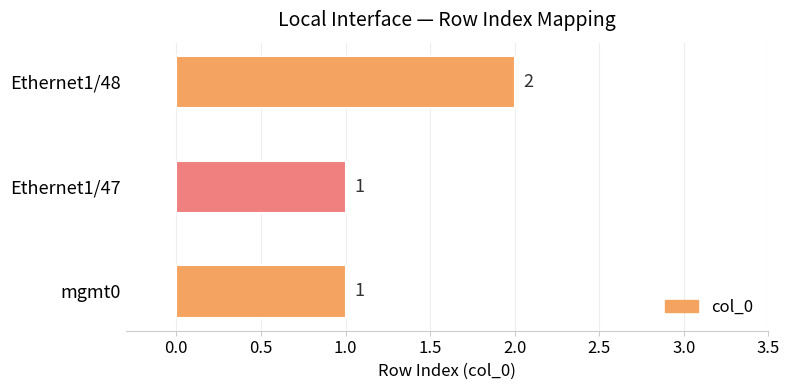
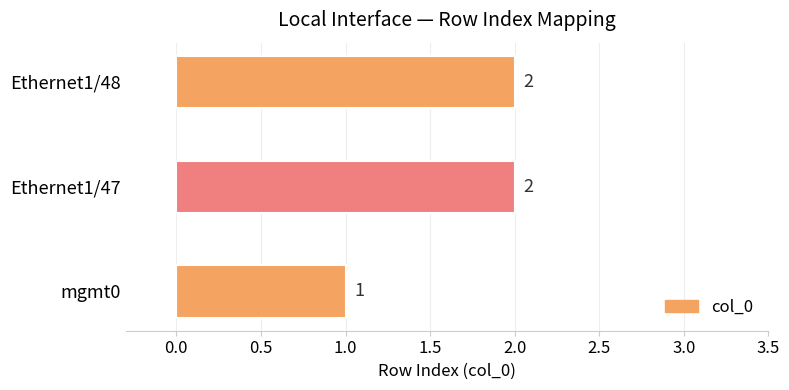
Ethernet1/47: 1 -> 2
